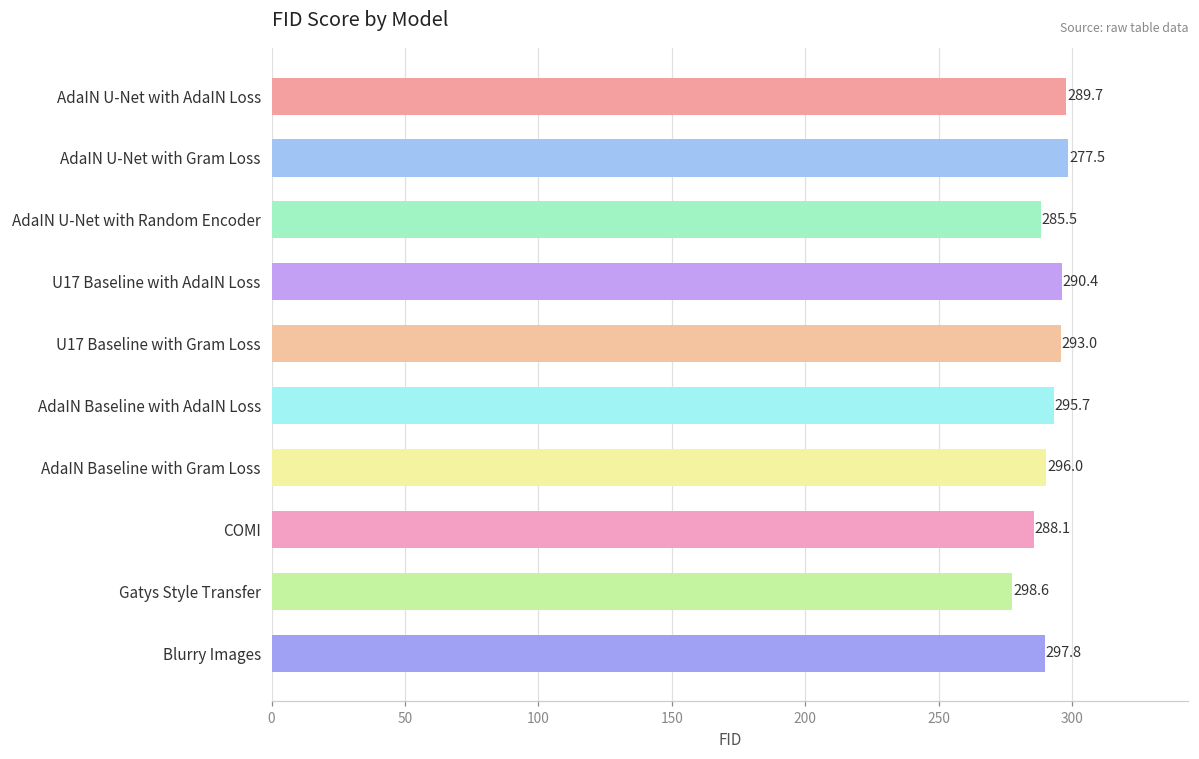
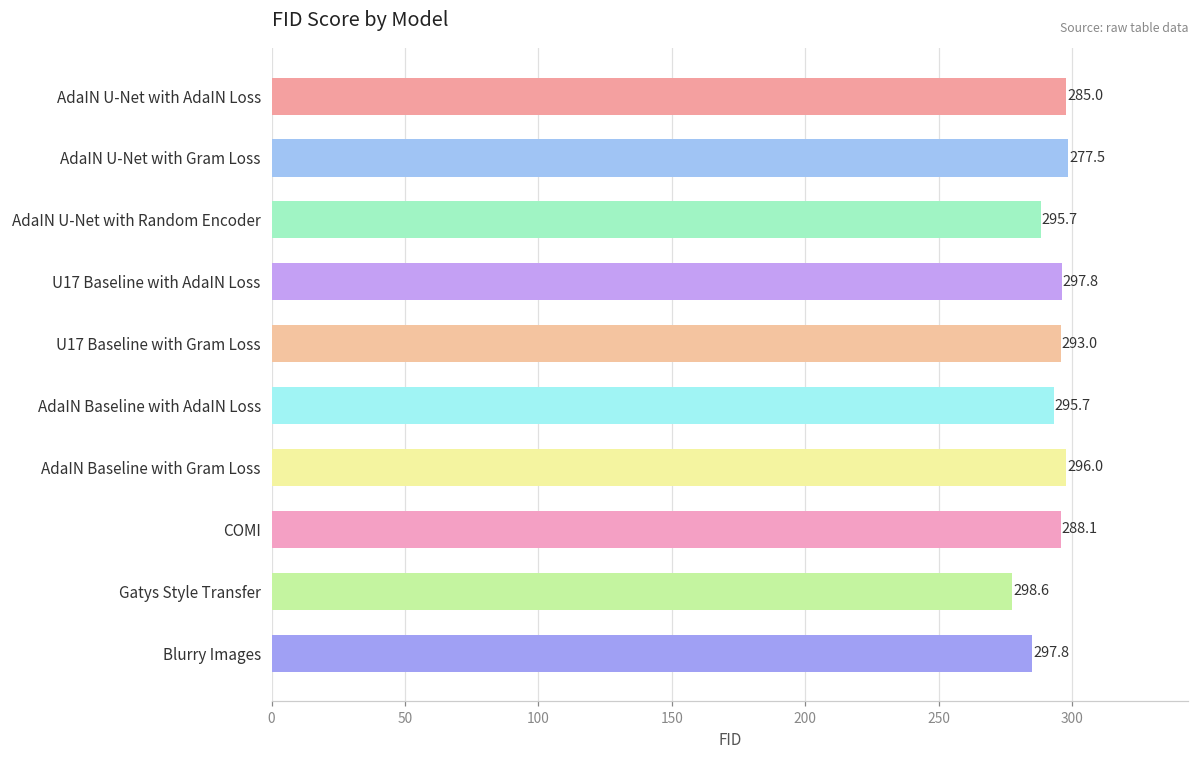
AdaIN Baseline with Gram Loss: 290.4 -> 297.8
COMI: 285.5 -> 295.7
Blurry Images: 289.7 -> 285.0
